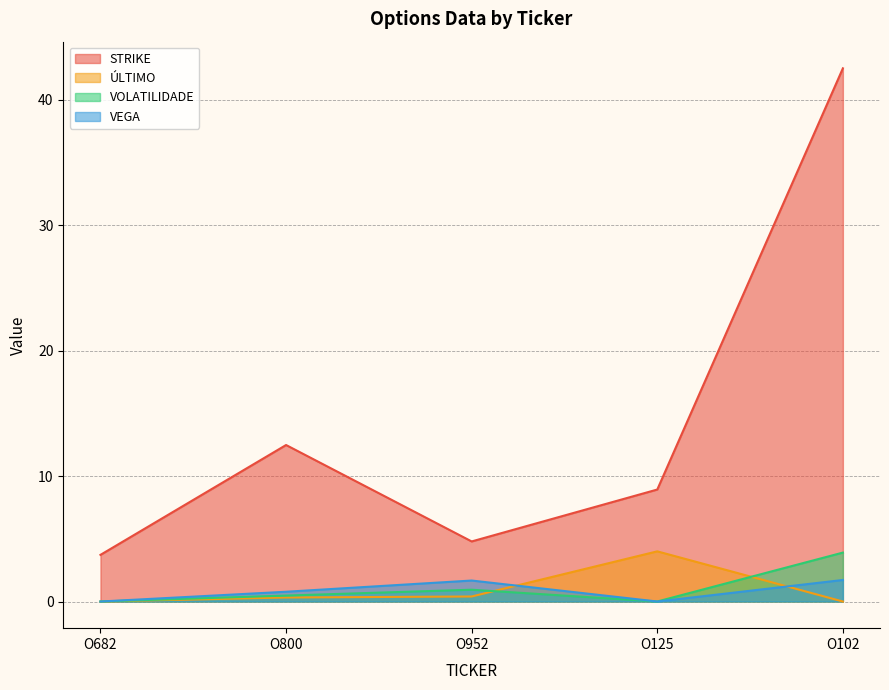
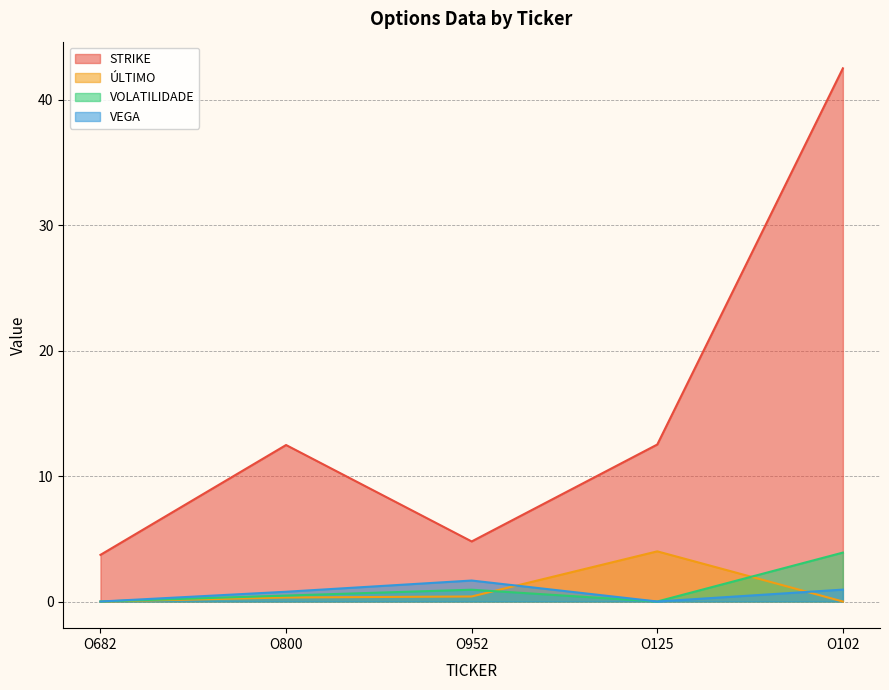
STRIKE, O125: 8.9 -> 12.5
VEGA, O102: 1.7 -> 0.9
